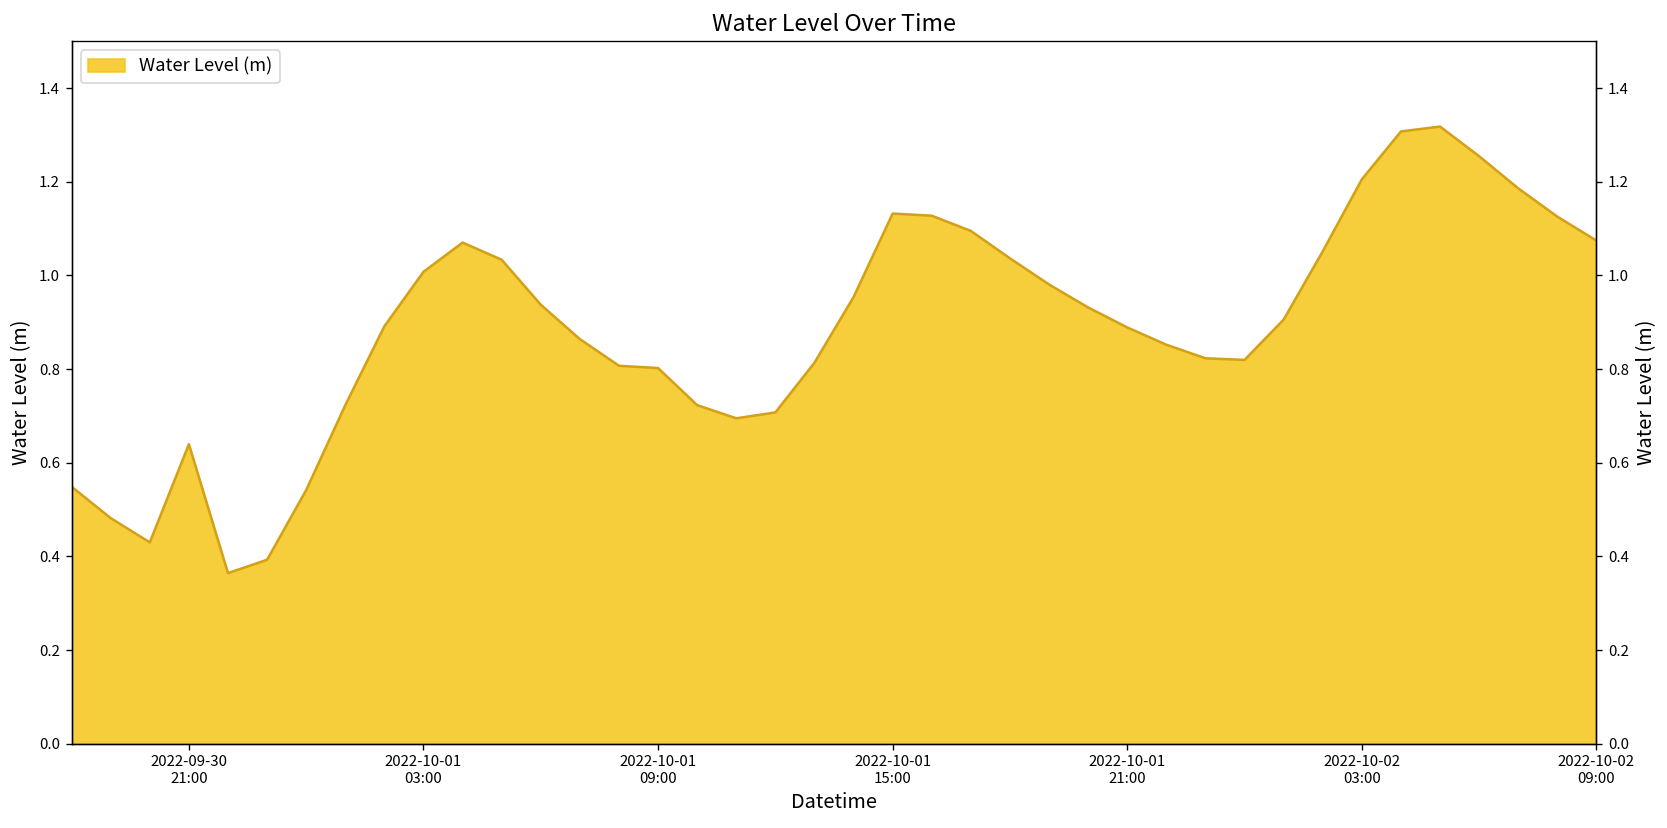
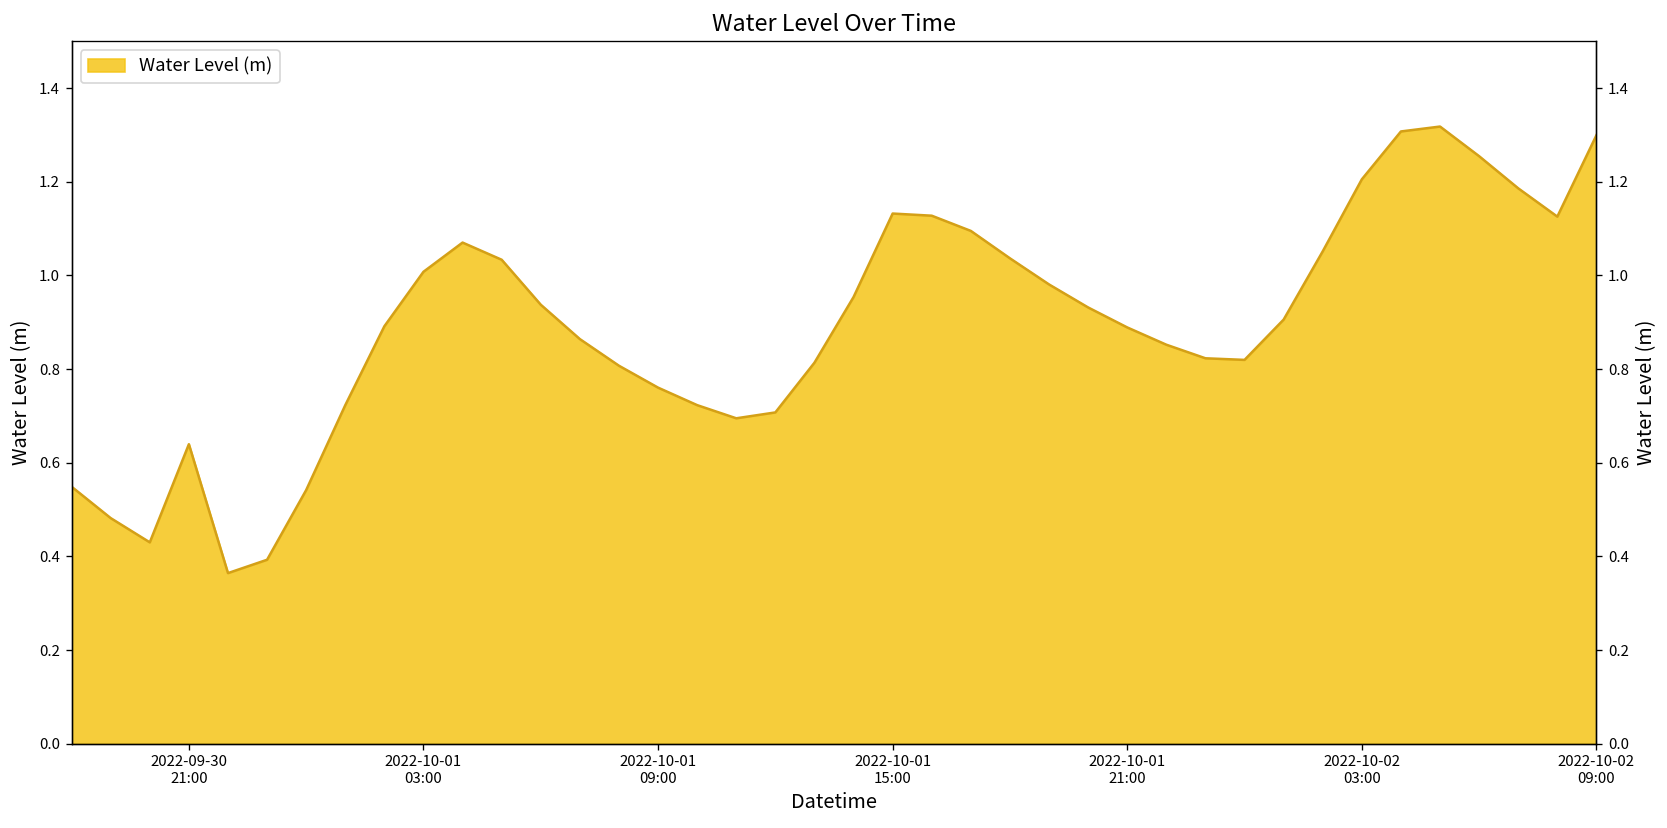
2022-10-01 09:00: 0.80 -> 0.76
2022-10-02 09:00: 1.07 -> 1.30
